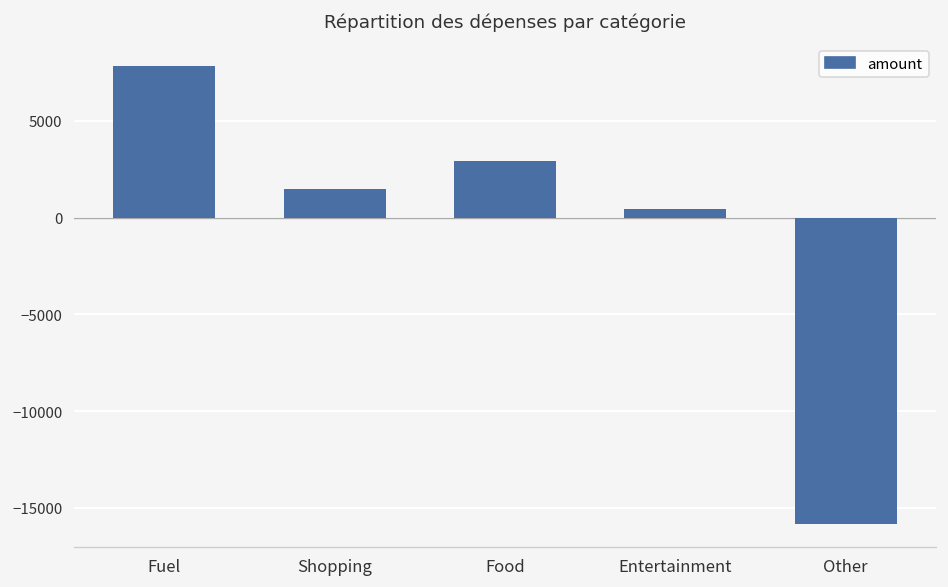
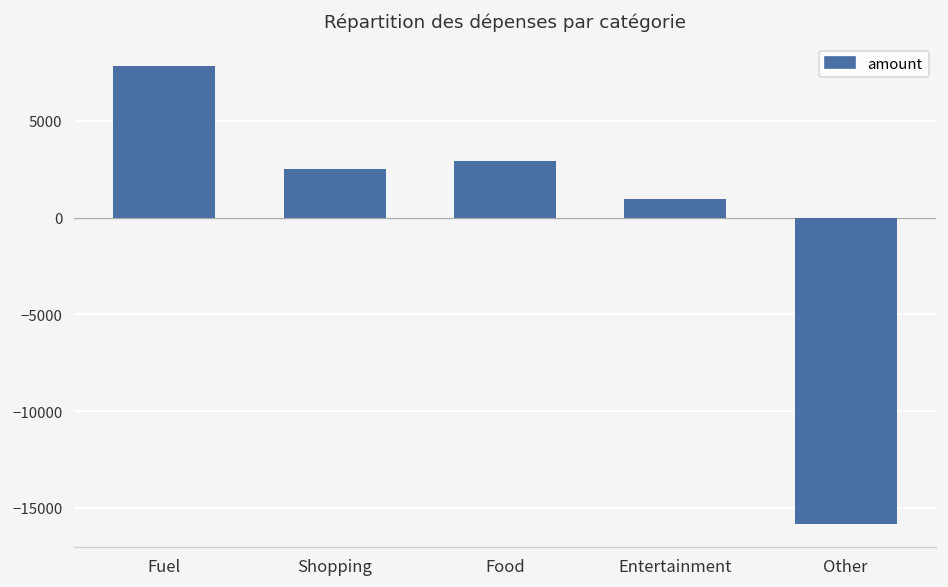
Shopping: 1500 -> 2500
Entertainment: 400 -> 1000
